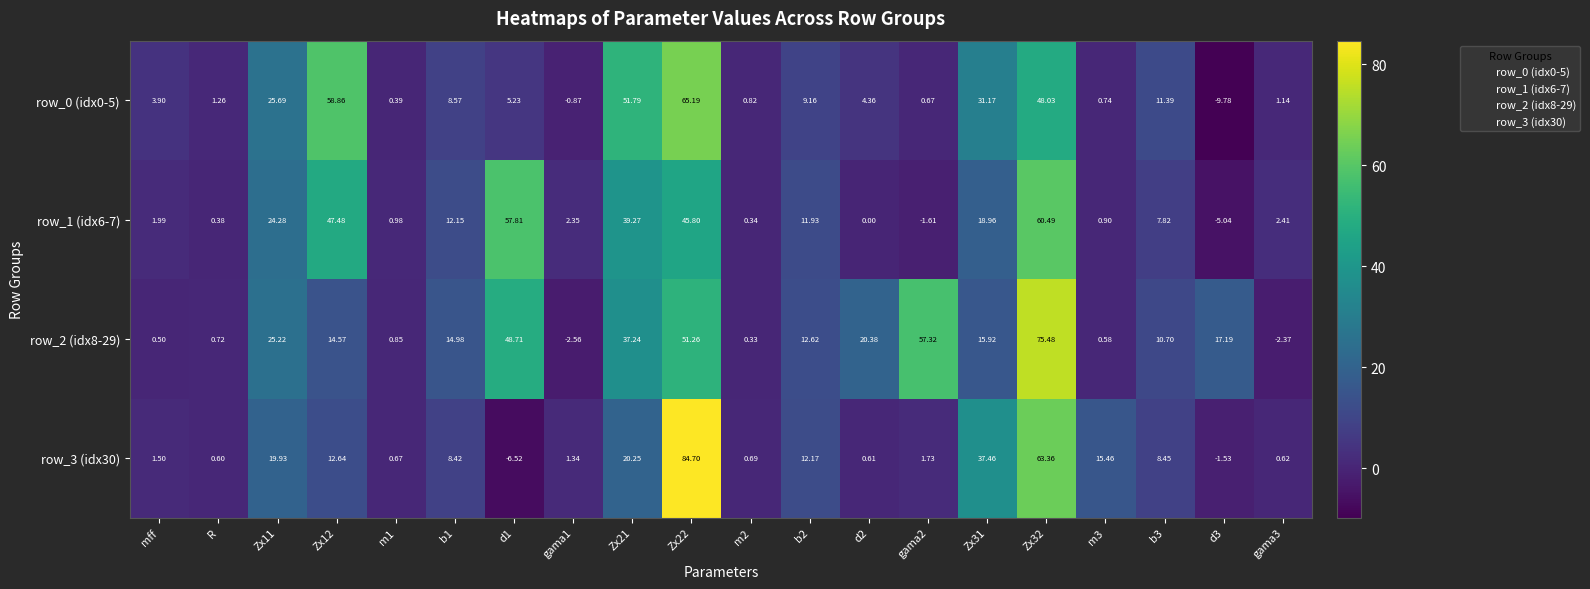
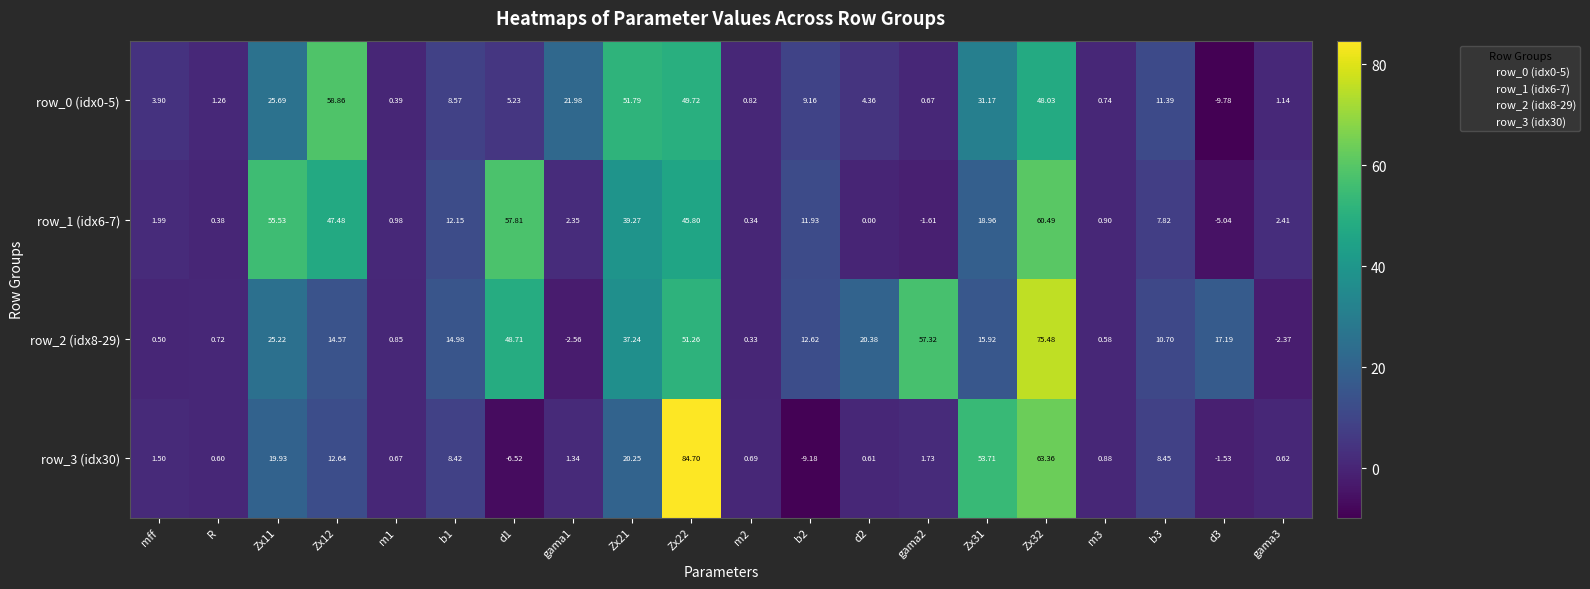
row_0 (idx0-5), gama1: -0.87 -> 21.98
row_0 (idx0-5), Zx22: 65.19 -> 49.72
row_1 (idx6-7), Zx11: 24.28 -> 55.53
row_3 (idx30), b2: 12.17 -> -9.18
row_3 (idx30), Zx31: 37.46 -> 53.71
row_3 (idx30), m3: 15.46 -> 0.88
